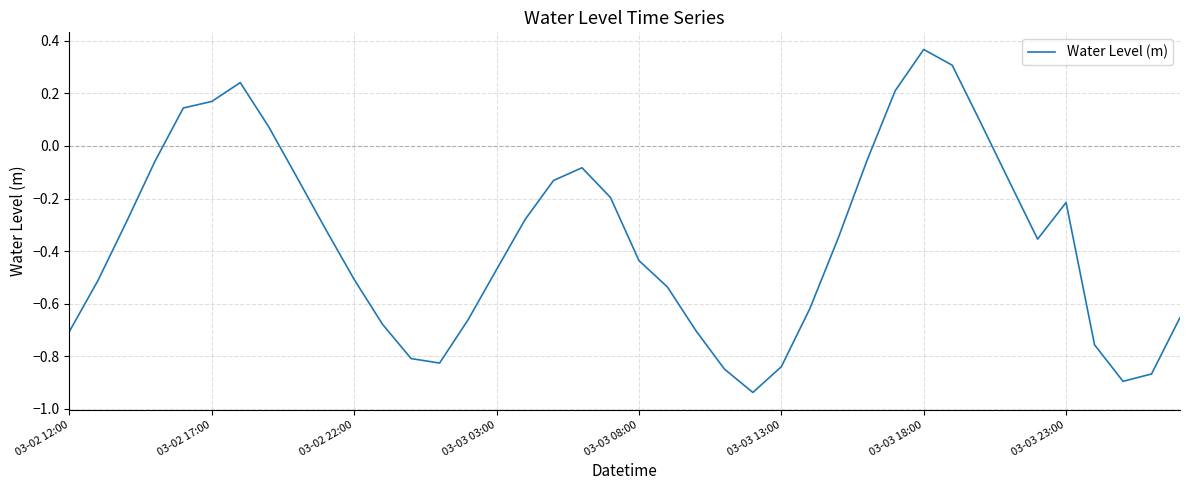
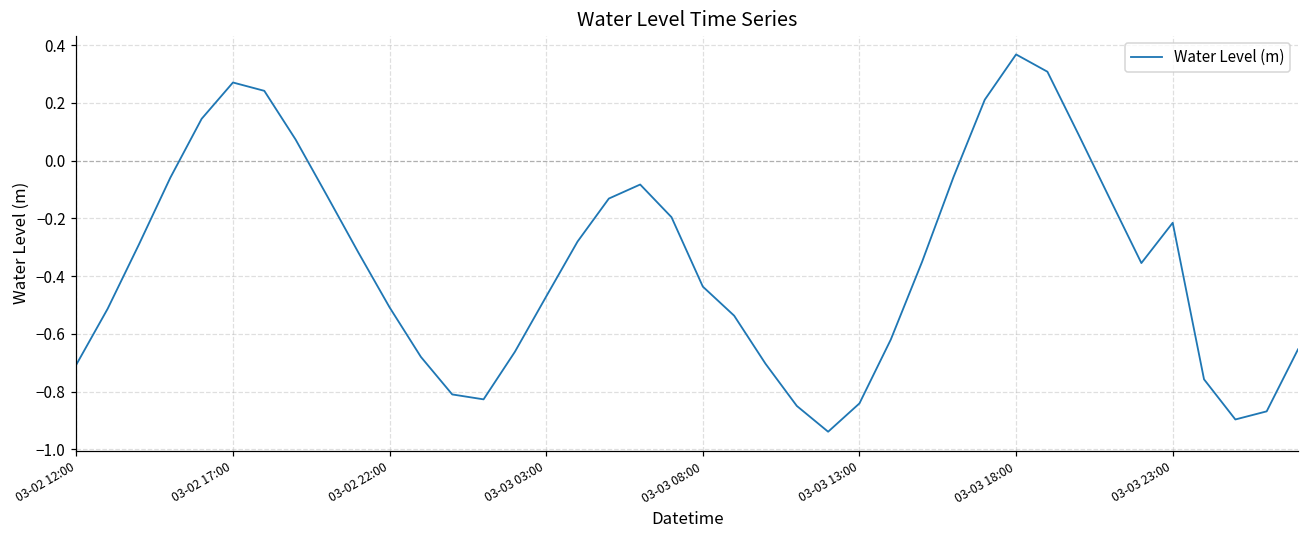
03-02 17:00: 0.17 -> 0.27
